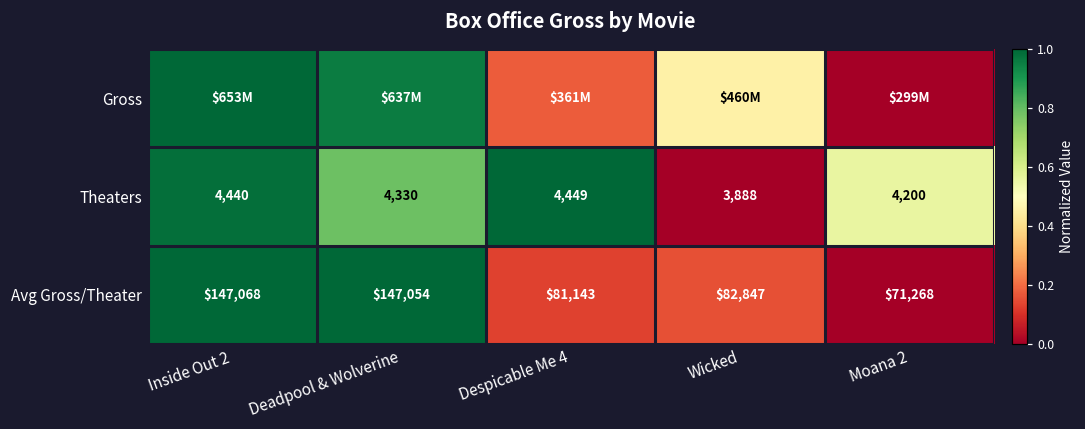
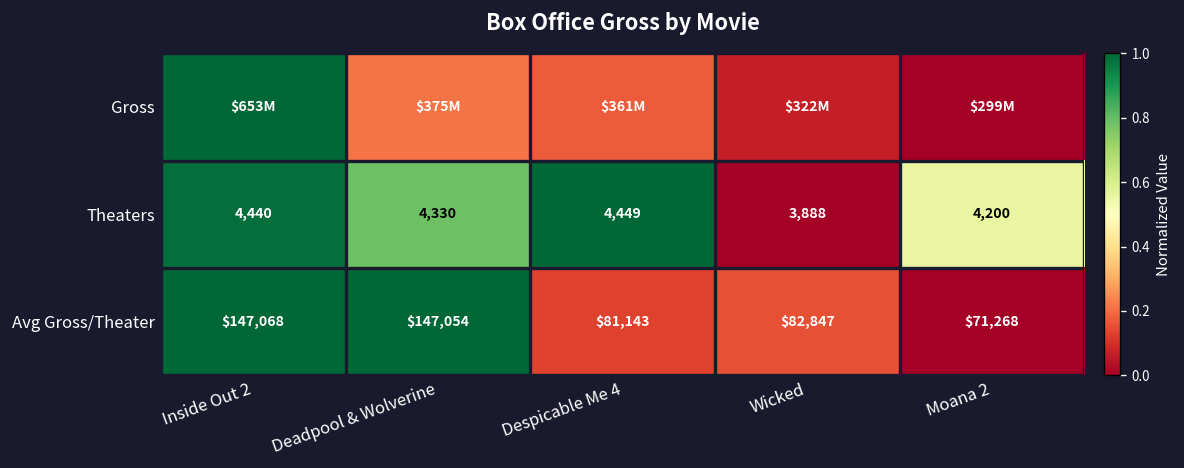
Gross, Deadpool & Wolverine: $637M -> $375M
Gross, Wicked: $460M -> $322M
